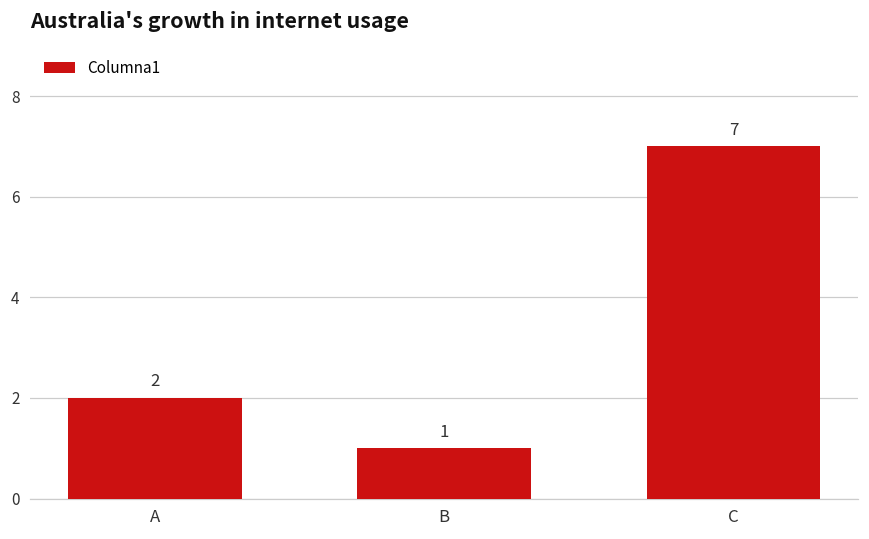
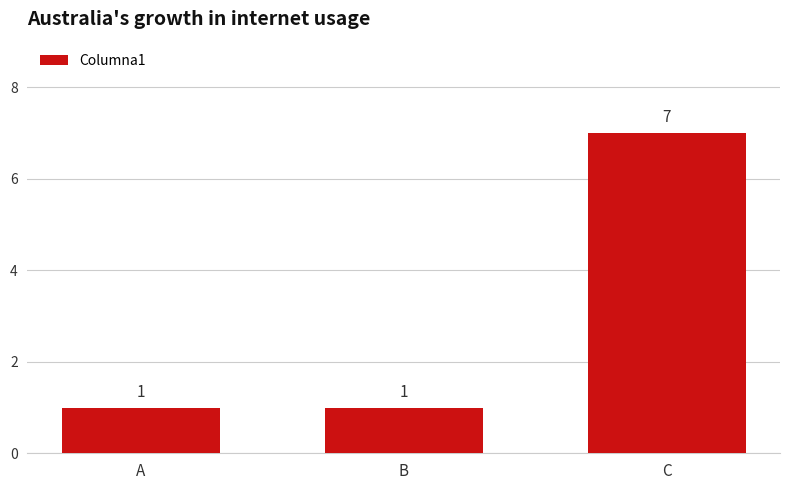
A: 2 -> 1
